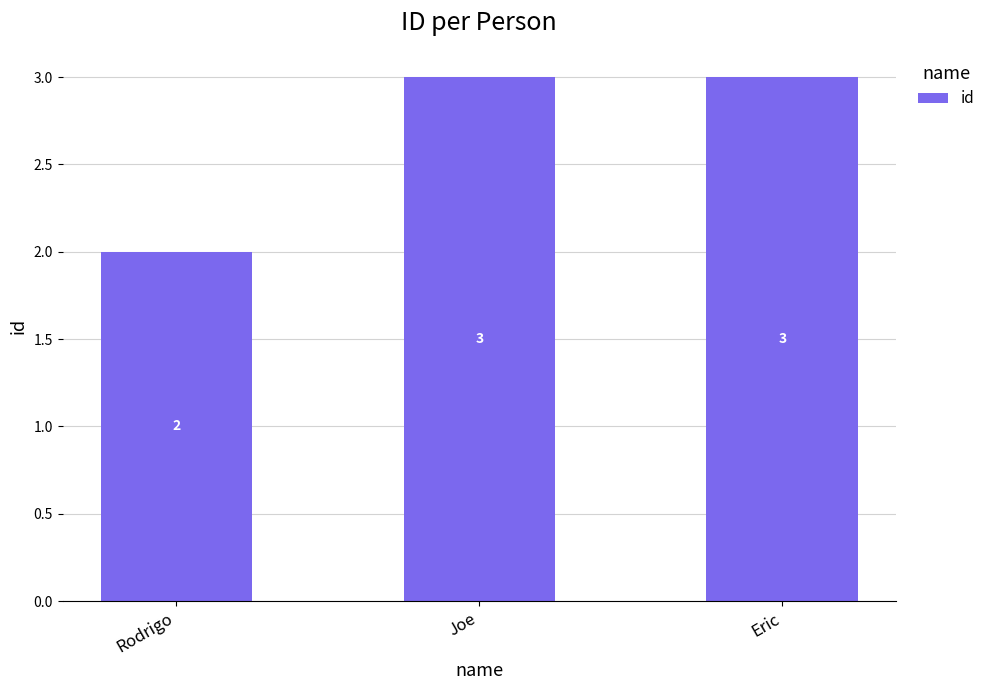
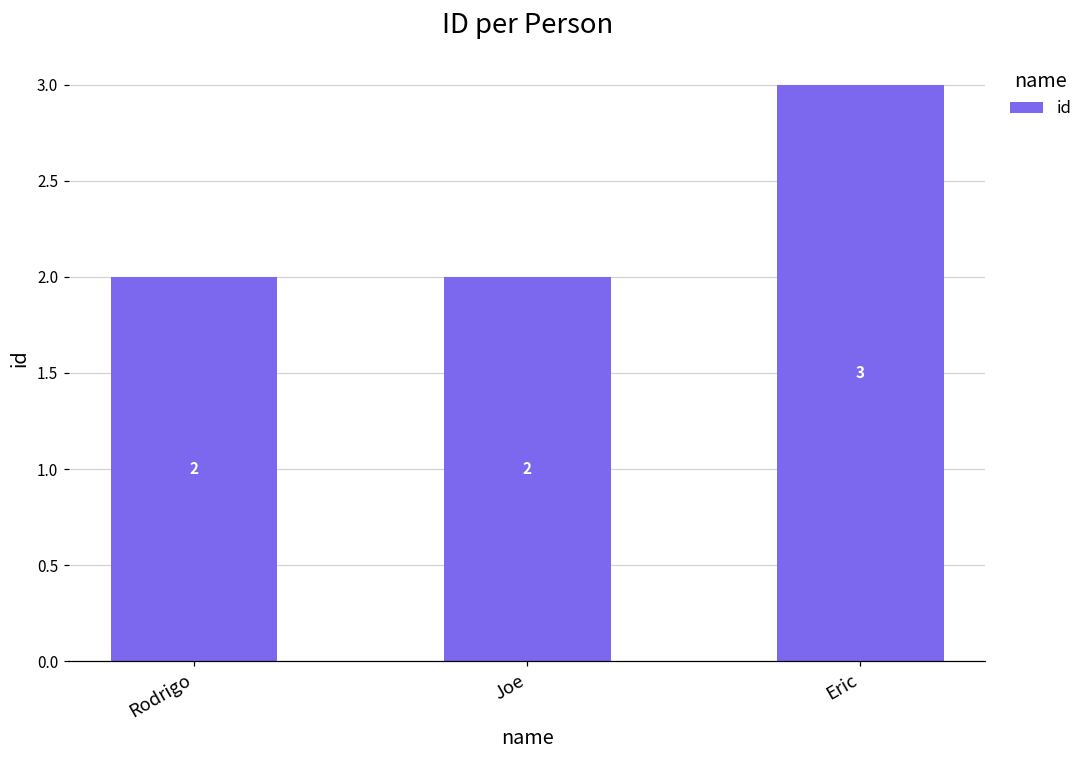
Joe: 3 -> 2
